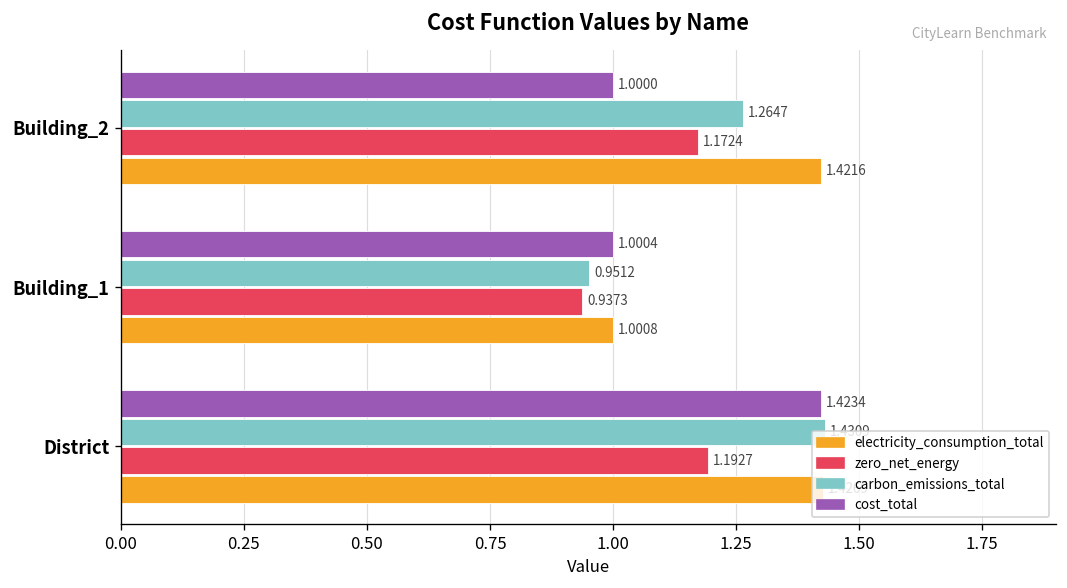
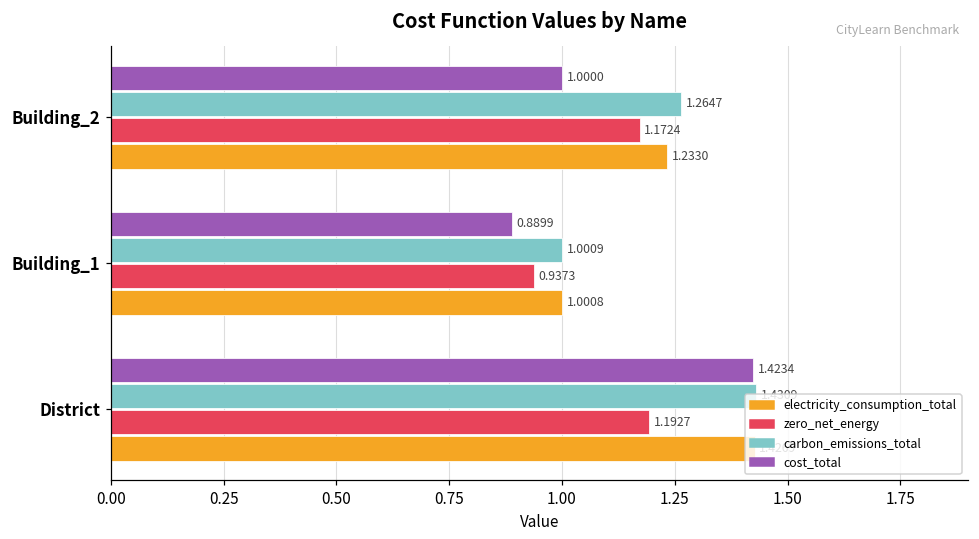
electricity_consumption_total, Building_2: 1.4216 -> 1.2330
cost_total, Building_1: 1.0004 -> 0.8899
carbon_emissions_total, Building_1: 0.9512 -> 1.0009
